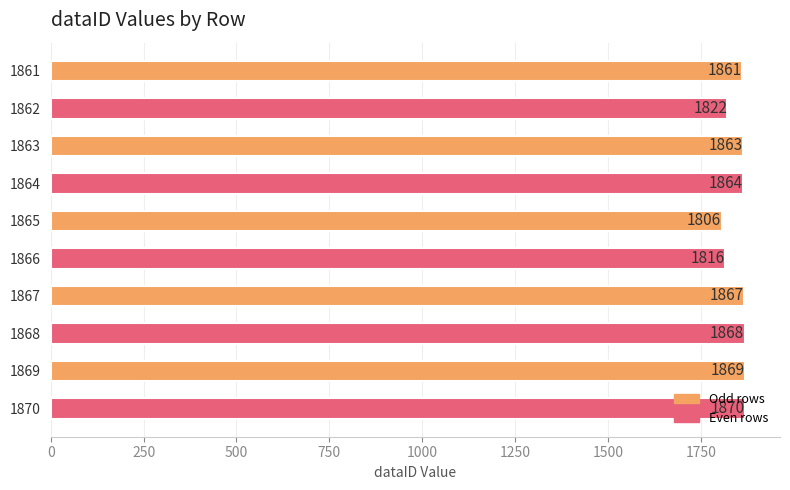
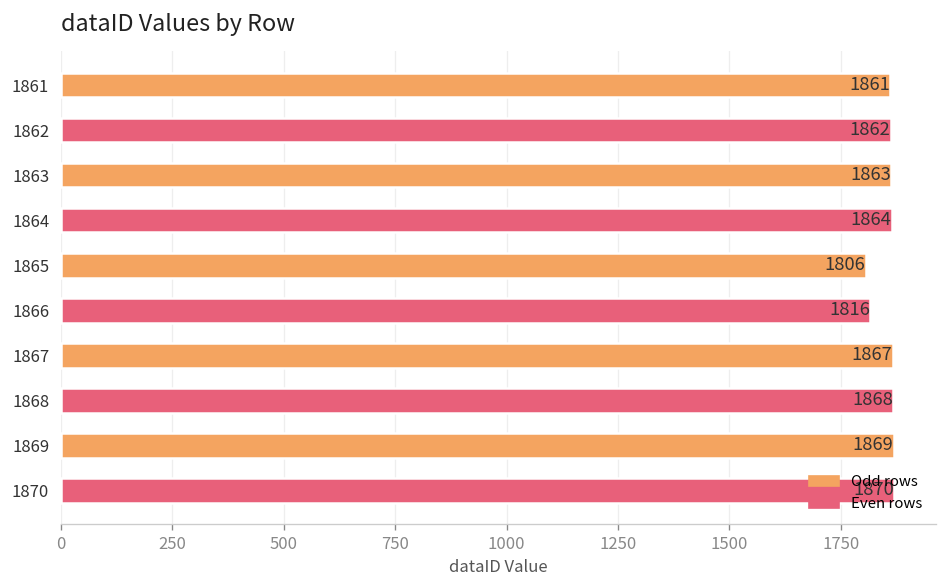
1862: 1822 -> 1862
